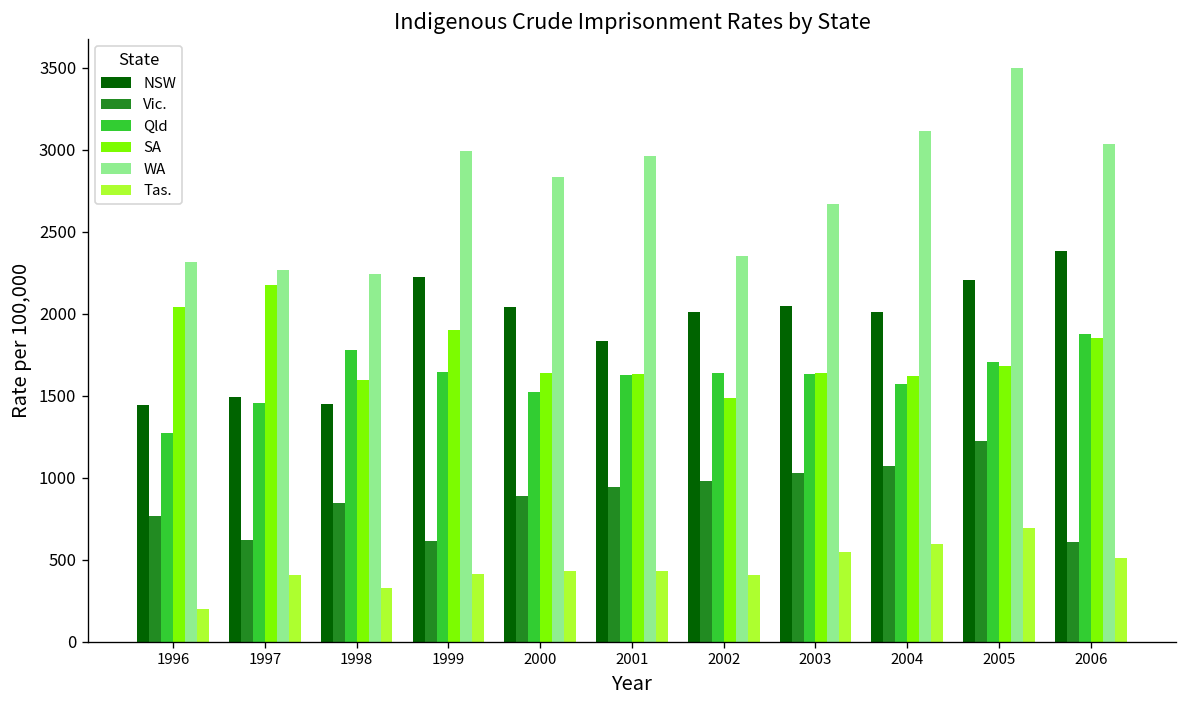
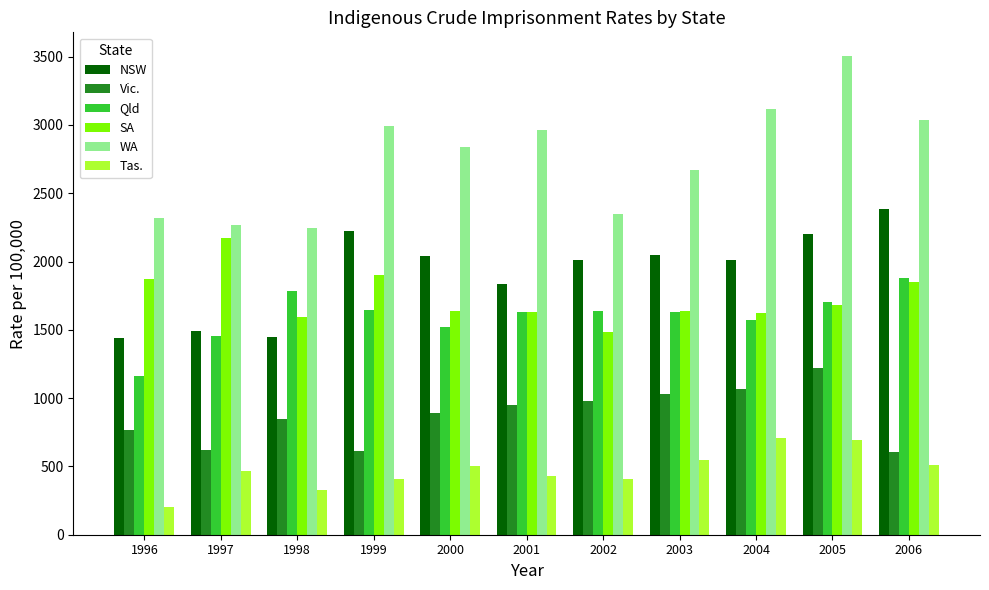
Qld, 1996: 1280 -> 1160
SA, 1996: 2040 -> 1870
Tas., 1997: 410 -> 470
Tas., 2000: 430 -> 500
Tas., 2004: 600 -> 710
